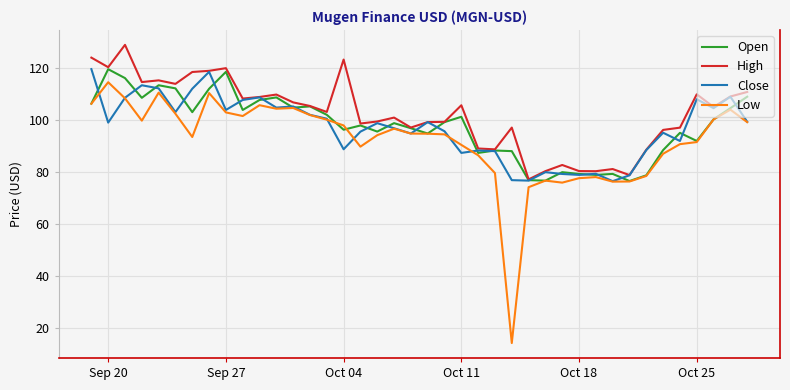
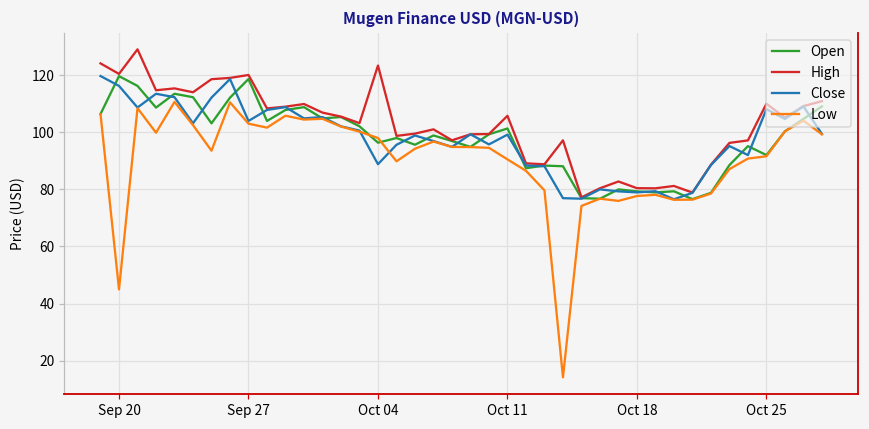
Close, Sep 20: 99 -> 116
Low, Sep 20: 115 -> 45
Close, Oct 11: 87 -> 99
